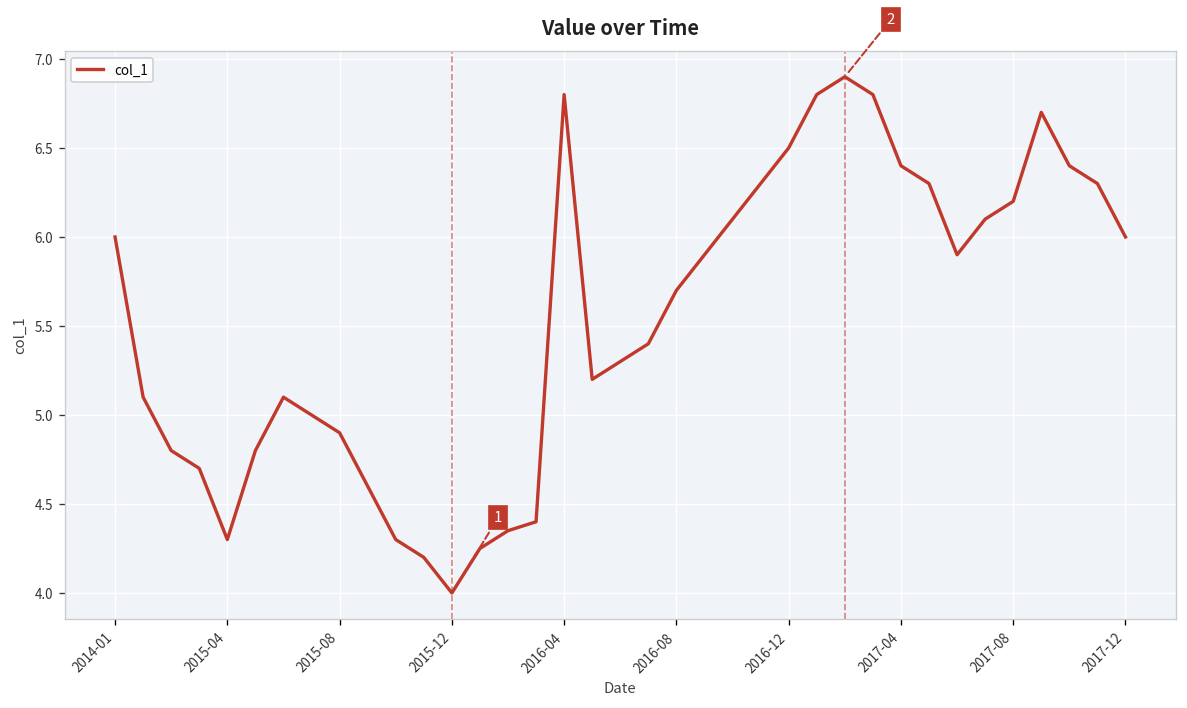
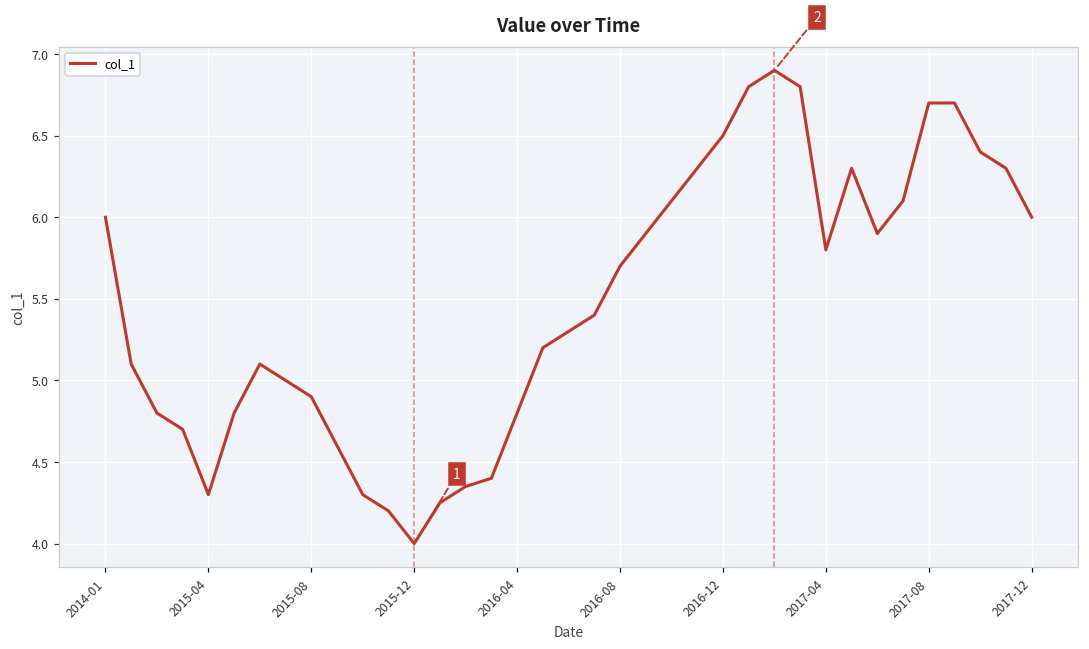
2016-04: 6.8 -> 4.8
2017-04: 6.4 -> 5.8
2017-08: 6.2 -> 6.7
